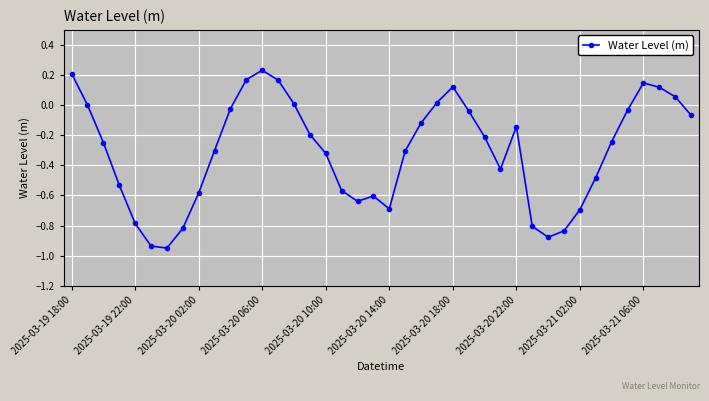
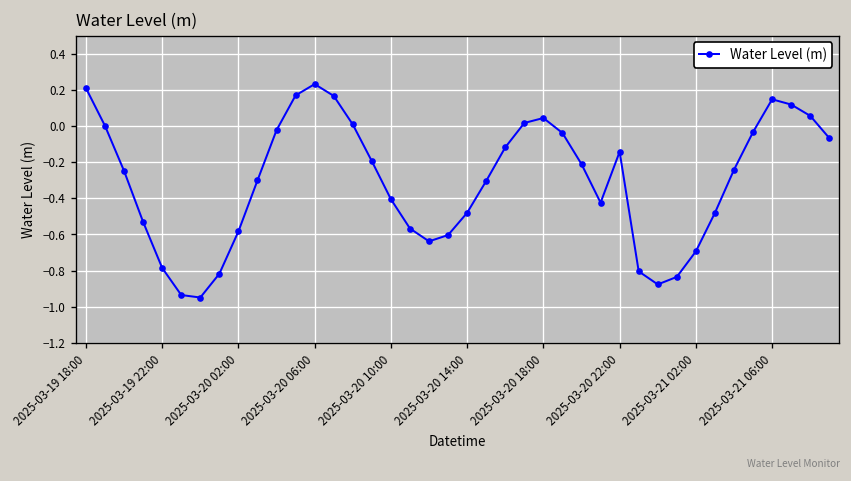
2025-03-20 10:00: -0.32 -> -0.41
2025-03-20 14:00: -0.69 -> -0.48
2025-03-20 18:00: 0.12 -> 0.04
